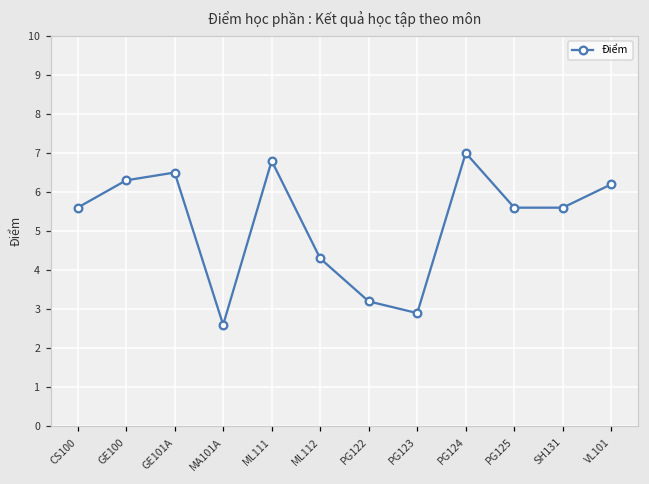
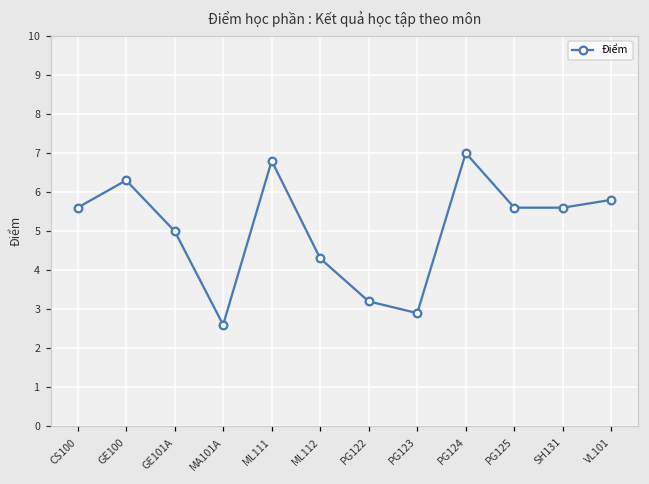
GE101A: 6.5 -> 5.0
VL101: 6.2 -> 5.8
